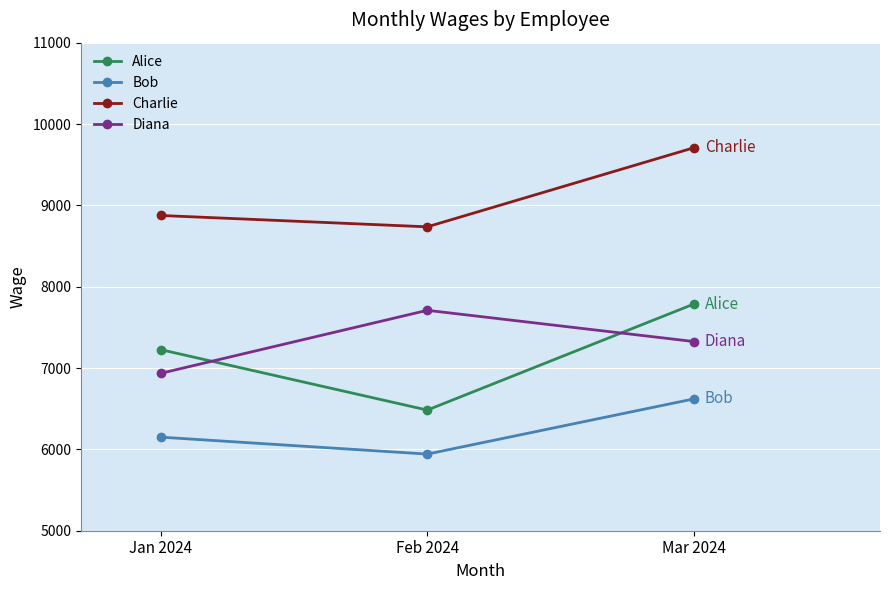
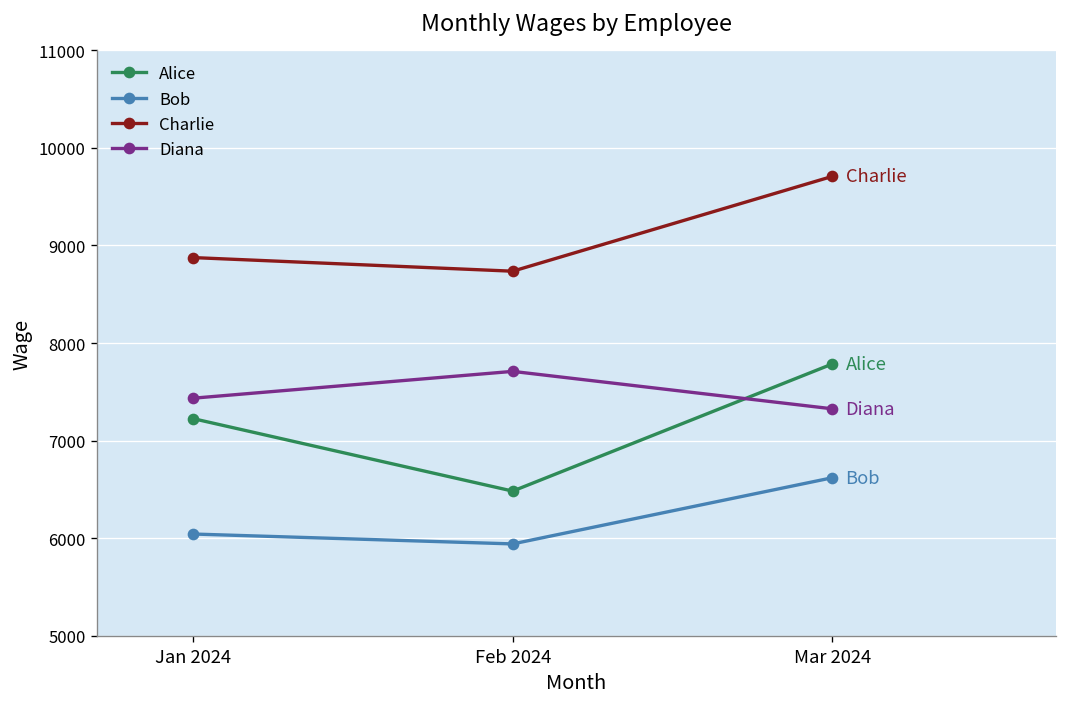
Bob, Jan 2024: 6200 -> 6000
Diana, Jan 2024: 6900 -> 7400
